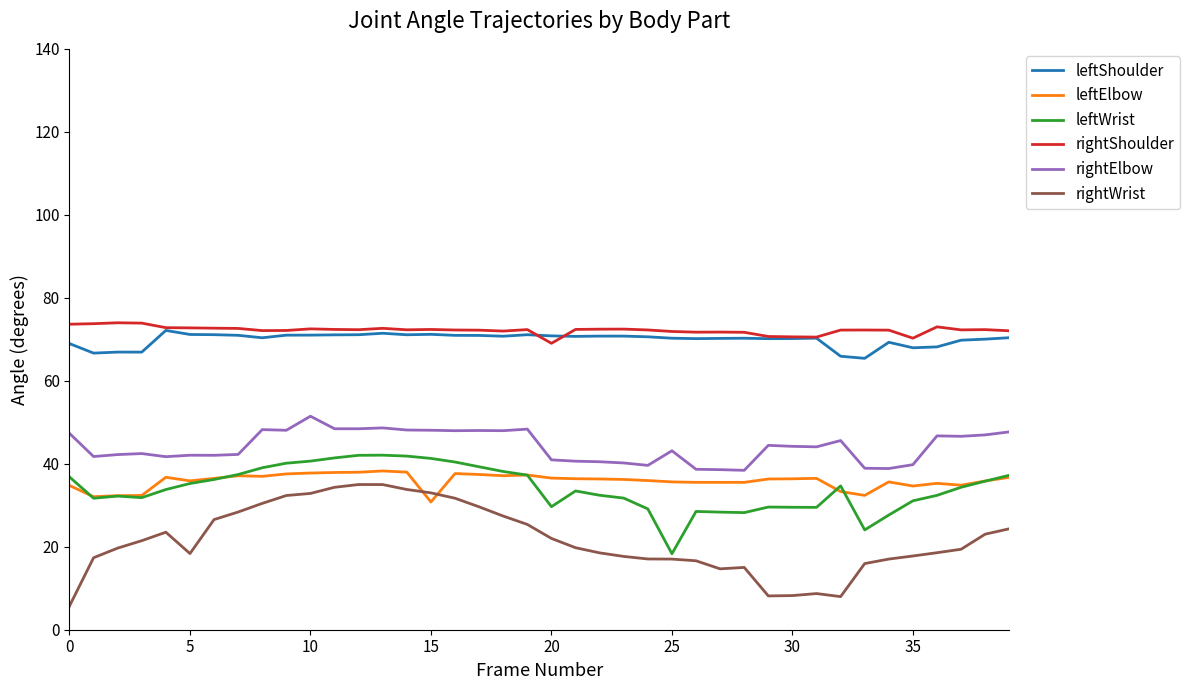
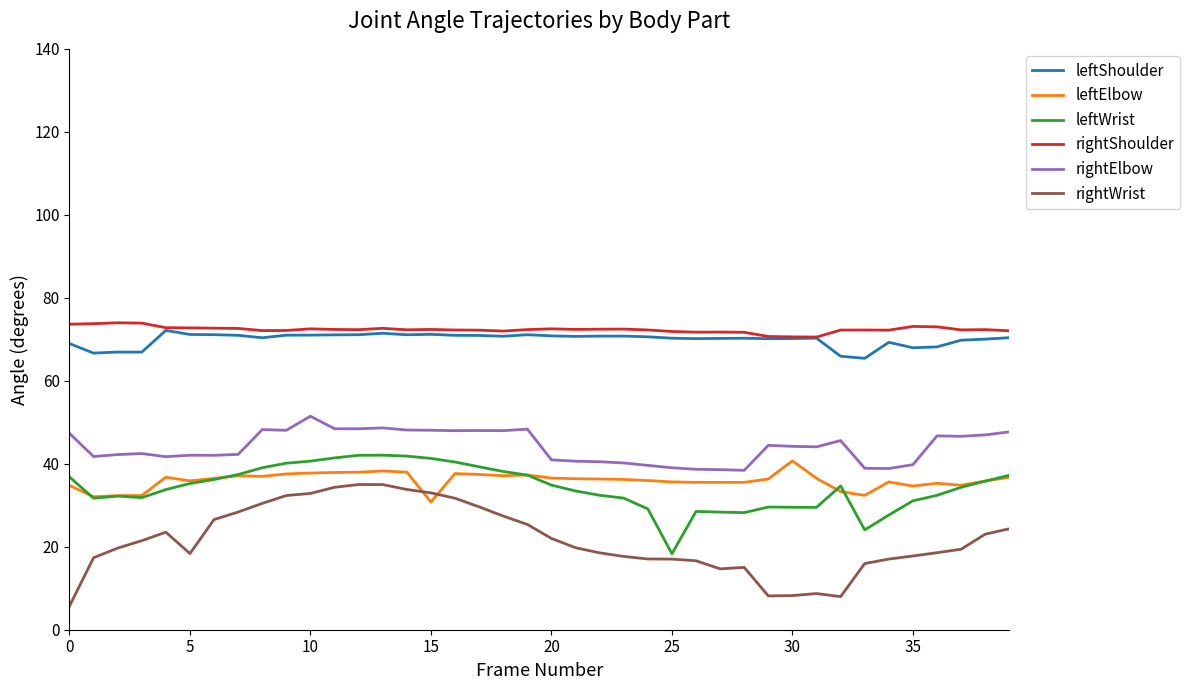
leftWrist, 20: 30 -> 35
rightShoulder, 20: 69 -> 73
rightElbow, 25: 43 -> 39
leftElbow, 30: 36 -> 41
rightShoulder, 35: 70 -> 73
